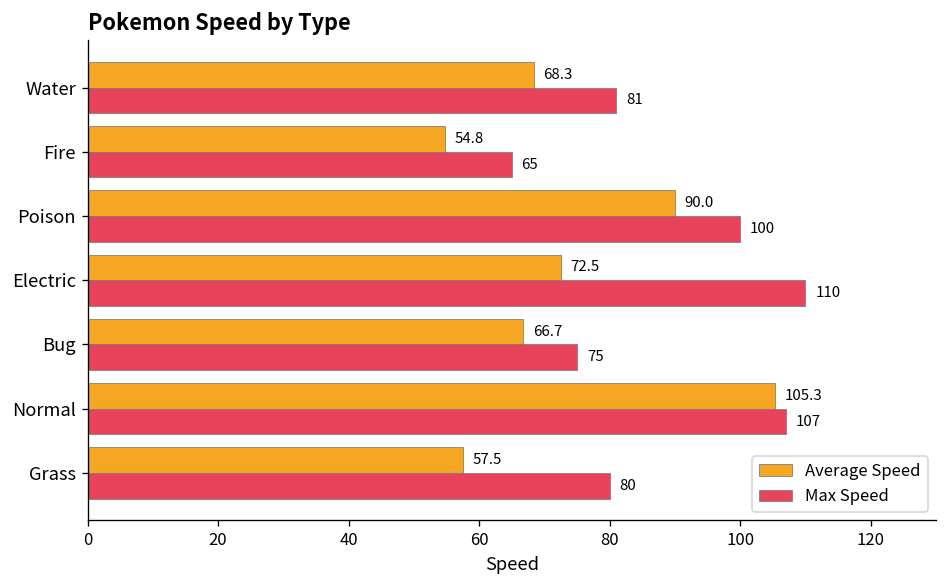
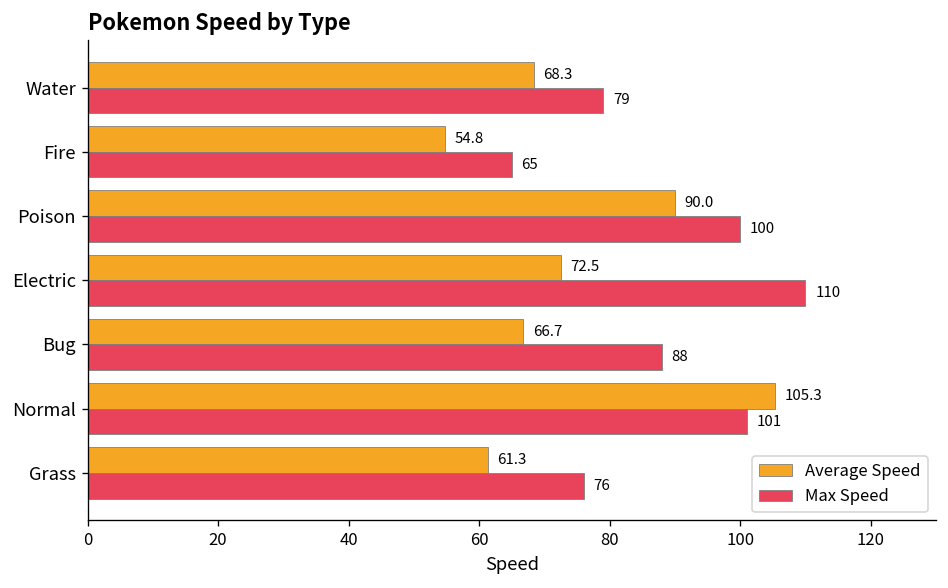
Max Speed, Water: 81 -> 79
Max Speed, Bug: 75 -> 88
Max Speed, Normal: 107 -> 101
Average Speed, Grass: 57.5 -> 61.3
Max Speed, Grass: 80 -> 76
